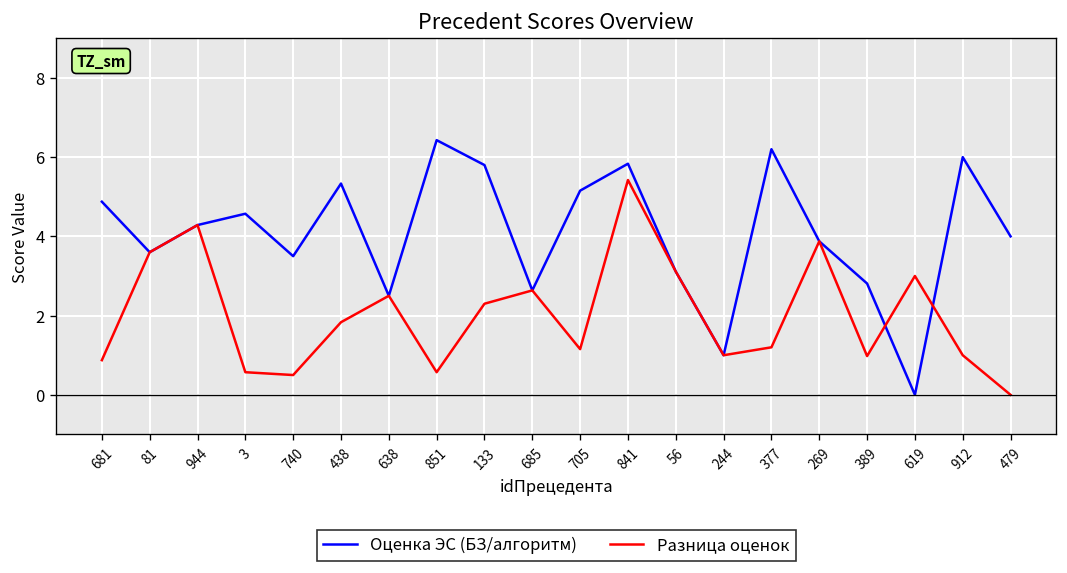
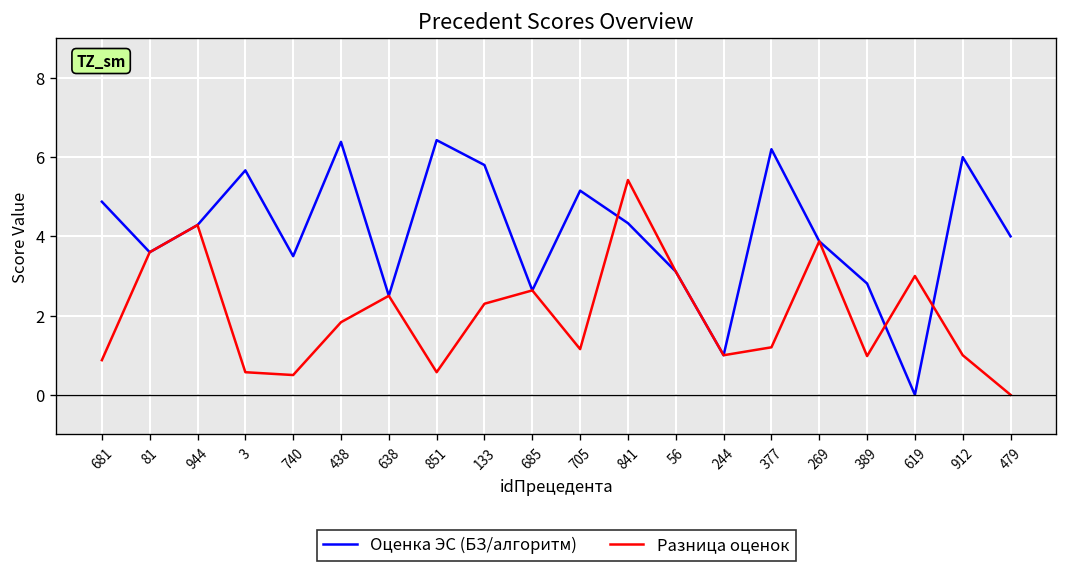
Оценка ЭС (БЗ/алгоритм), 3: 4.6 -> 5.7
Оценка ЭС (БЗ/алгоритм), 438: 5.3 -> 6.4
Оценка ЭС (БЗ/алгоритм), 841: 5.8 -> 4.3
